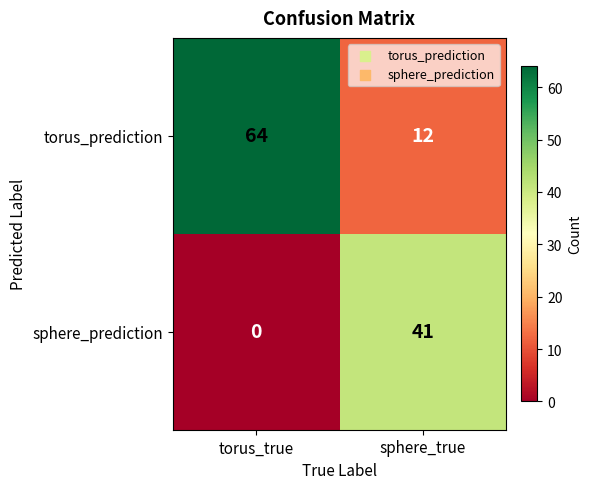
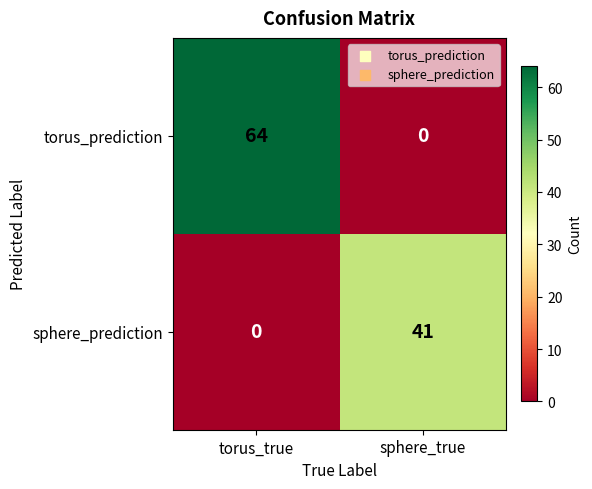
torus_prediction, sphere_true: 12 -> 0
